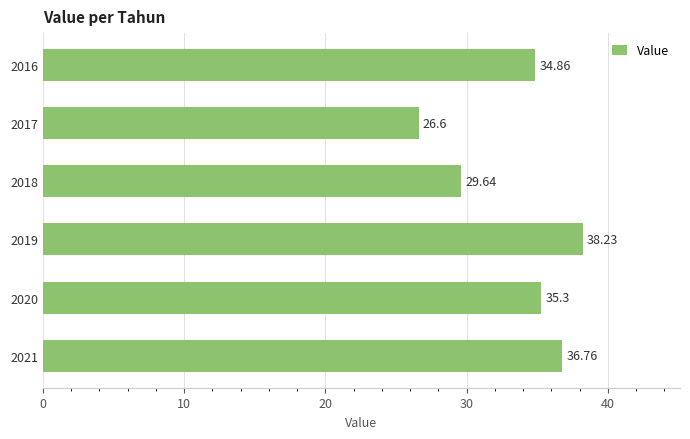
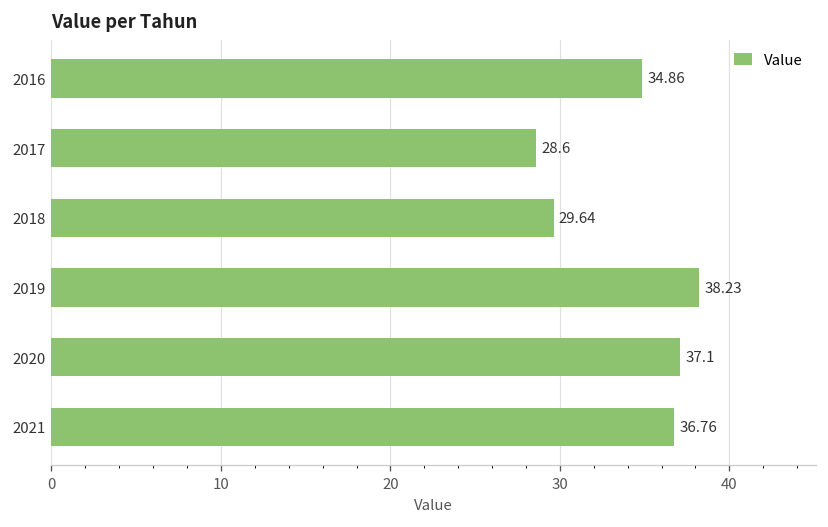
2017: 26.6 -> 28.6
2020: 35.3 -> 37.1
